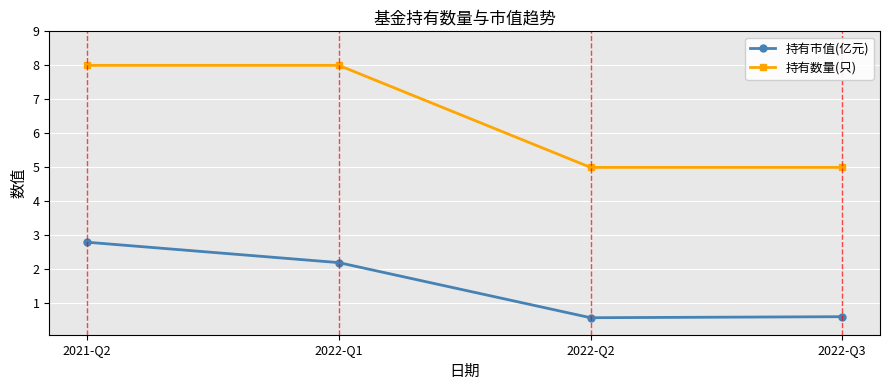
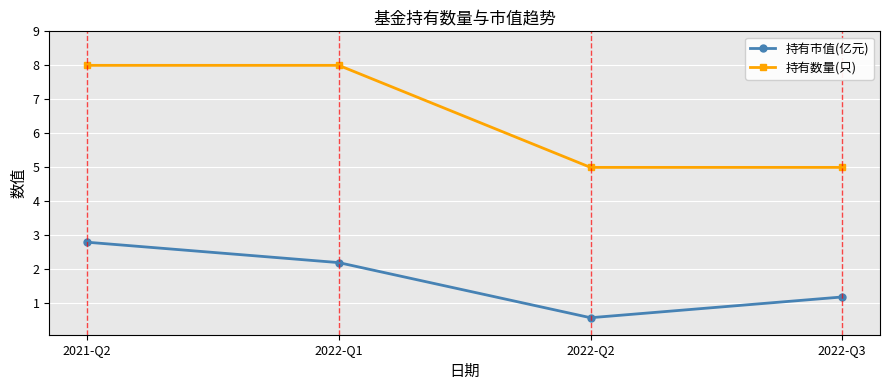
持有市值(亿元), 2022-Q3: 0.6 -> 1.2
